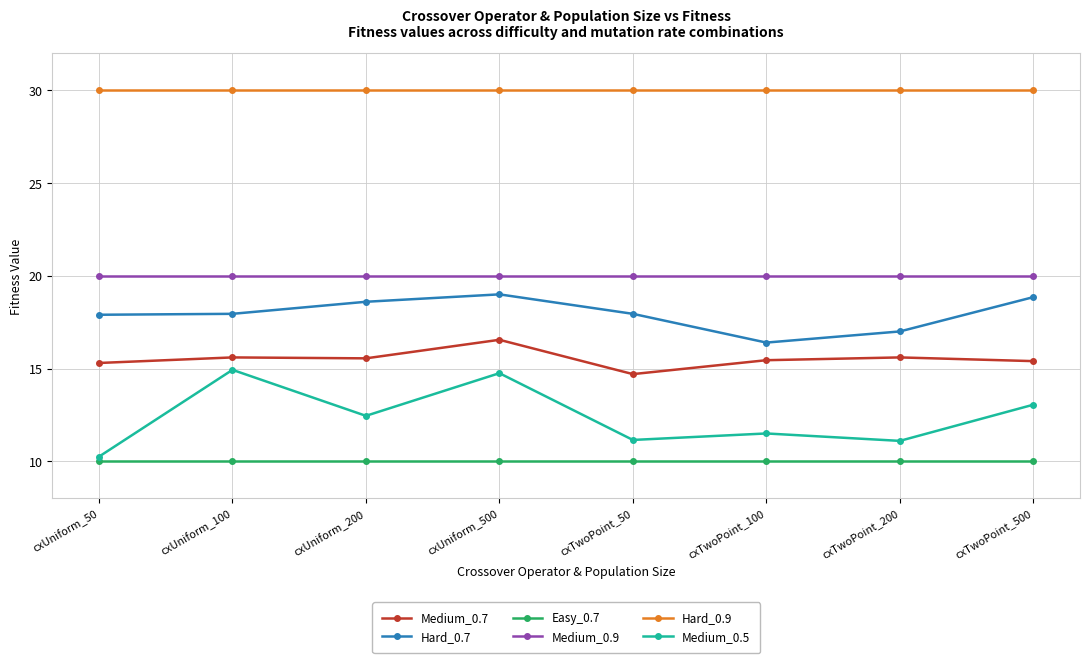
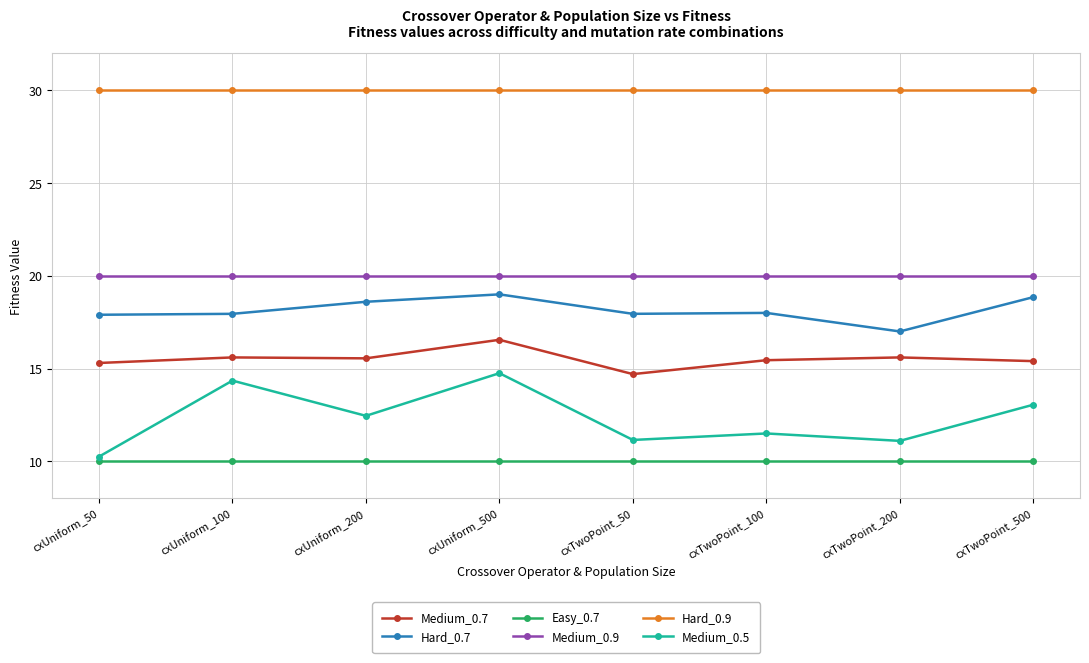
Medium_0.5, cxUniform_100: 14.9 -> 14.4
Hard_0.7, cxTwoPoint_100: 16.4 -> 18.0
